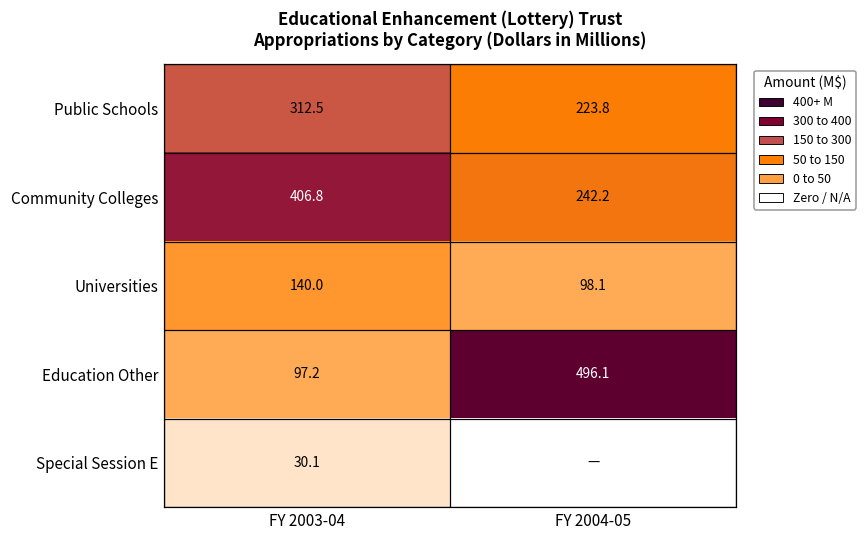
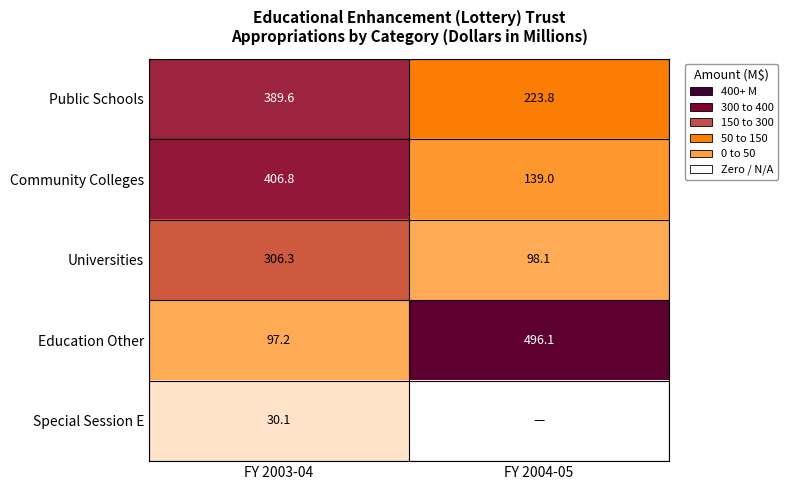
Public Schools, FY 2003-04: 312.5 -> 389.6
Community Colleges, FY 2004-05: 242.2 -> 139.0
Universities, FY 2003-04: 140.0 -> 306.3
